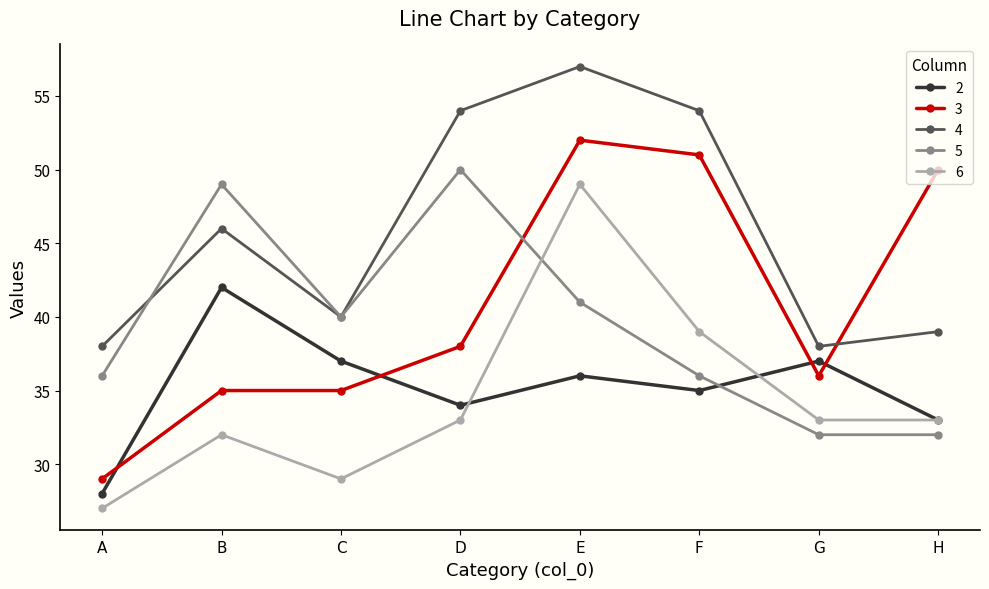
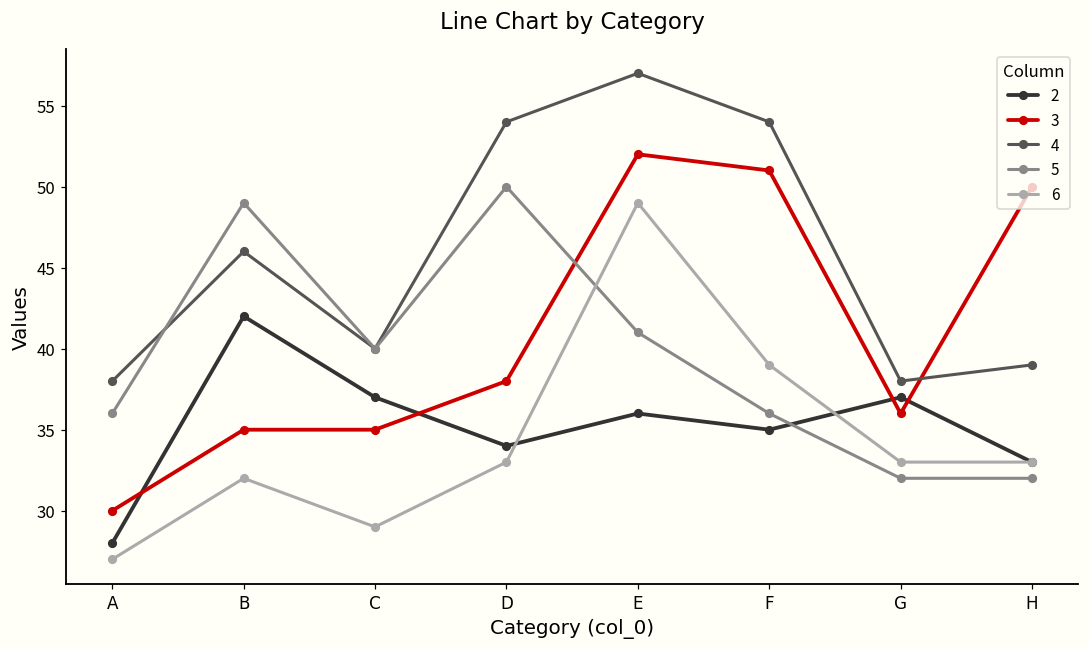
3, A: 29 -> 30
